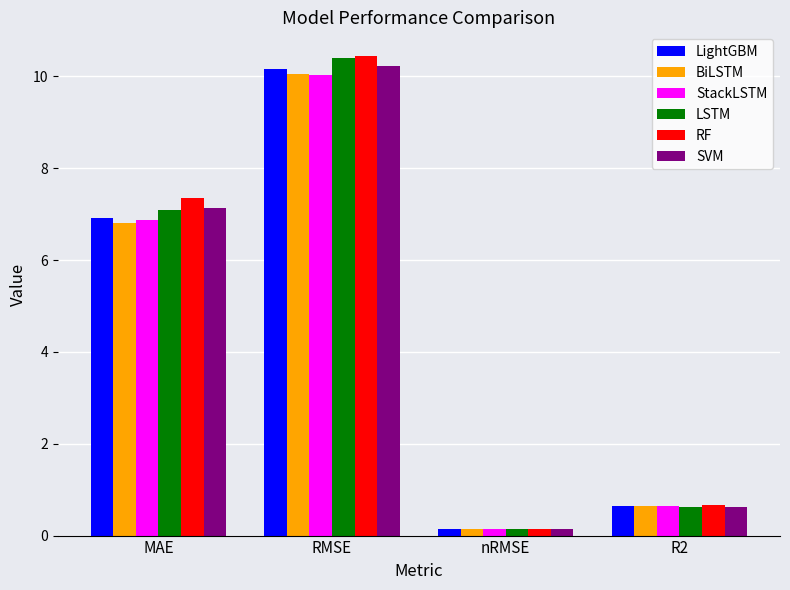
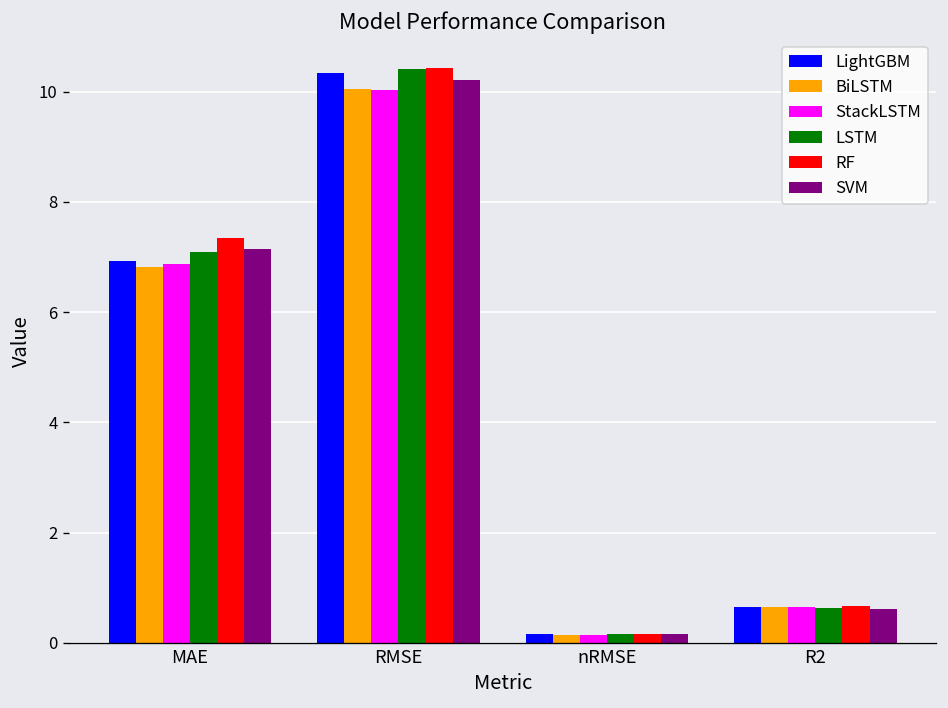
LightGBM, RMSE: 10.2 -> 10.3
